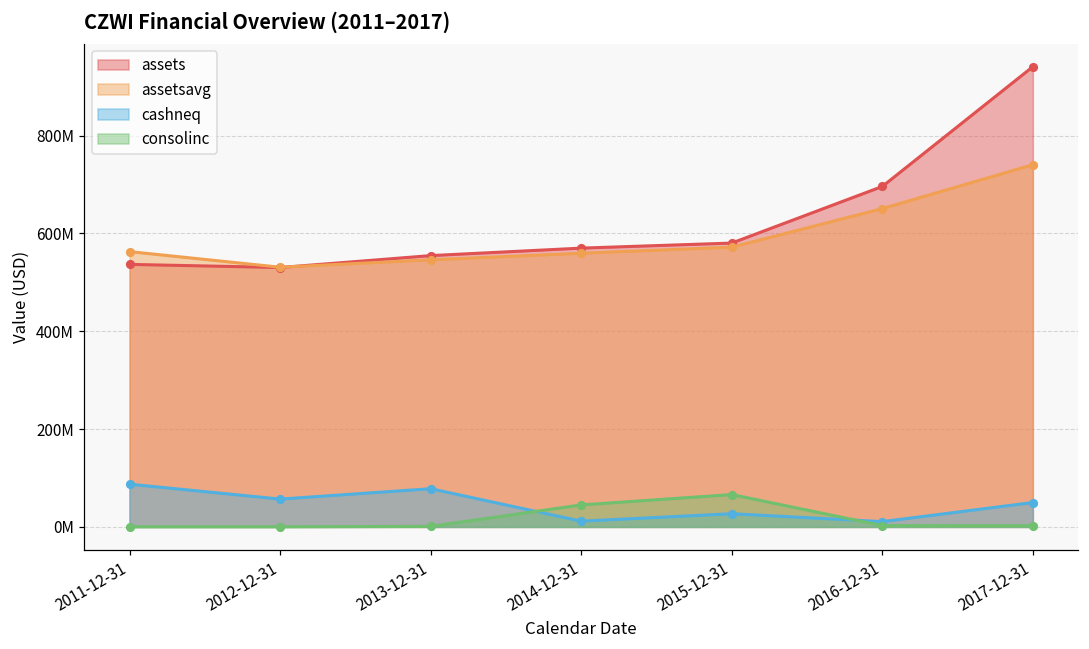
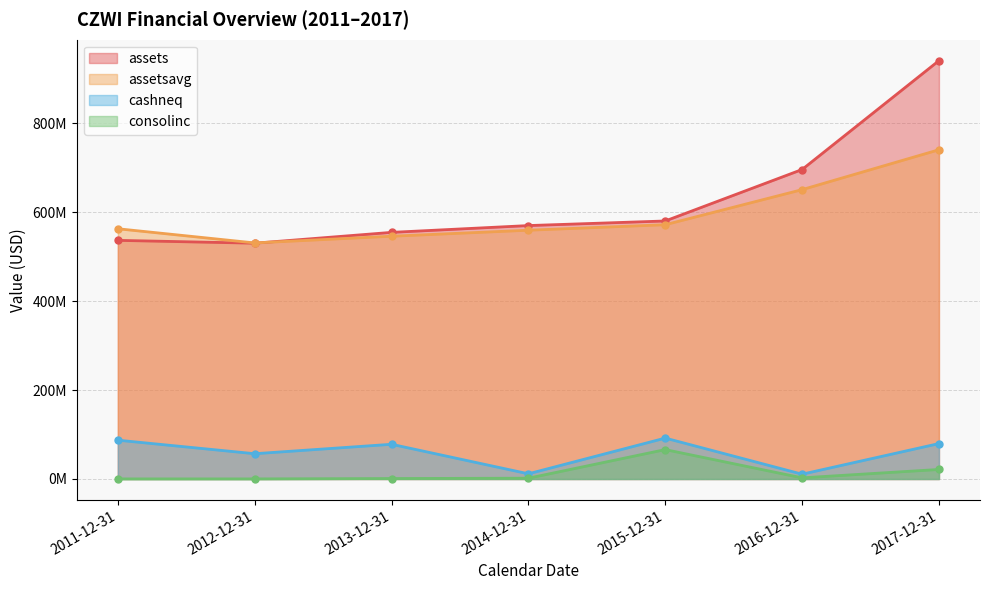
consolinc, 2014-12-31: 40000000 -> 0
cashneq, 2015-12-31: 30000000 -> 90000000
cashneq, 2017-12-31: 50000000 -> 80000000
consolinc, 2017-12-31: 0 -> 20000000
